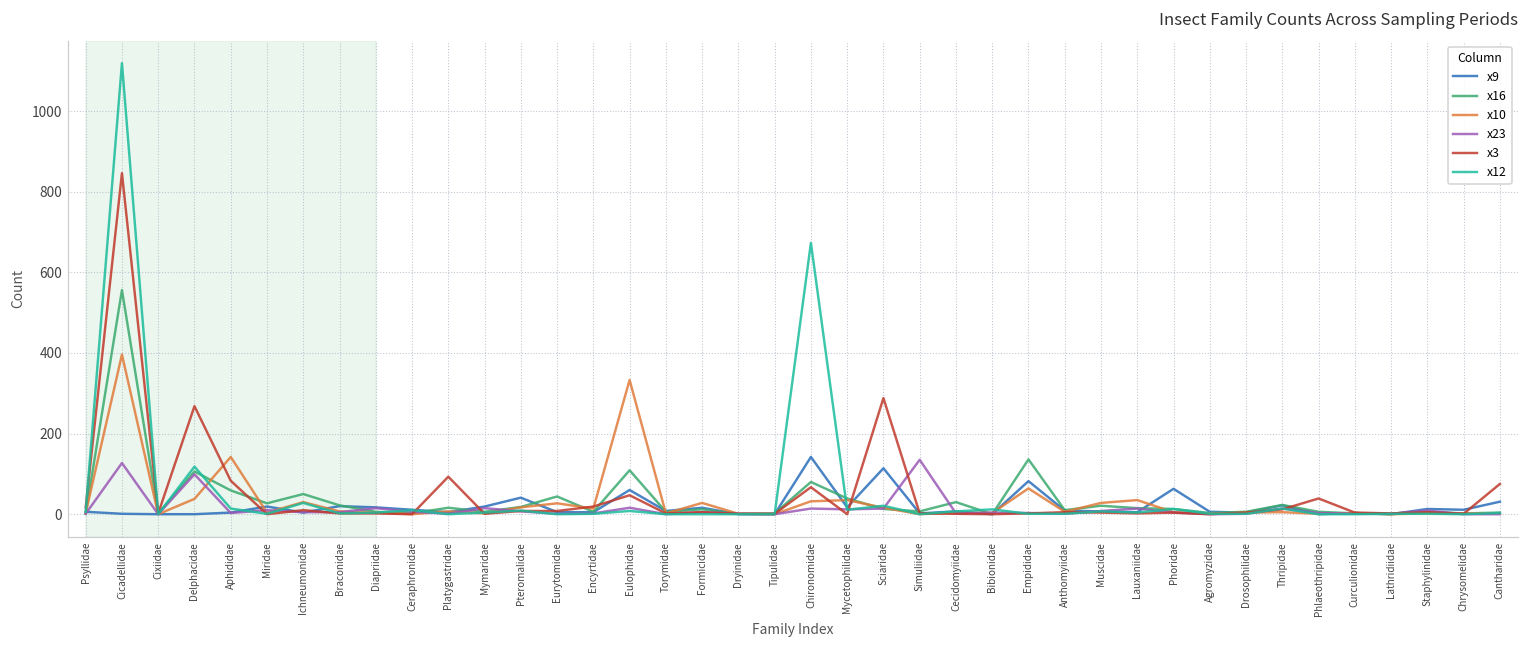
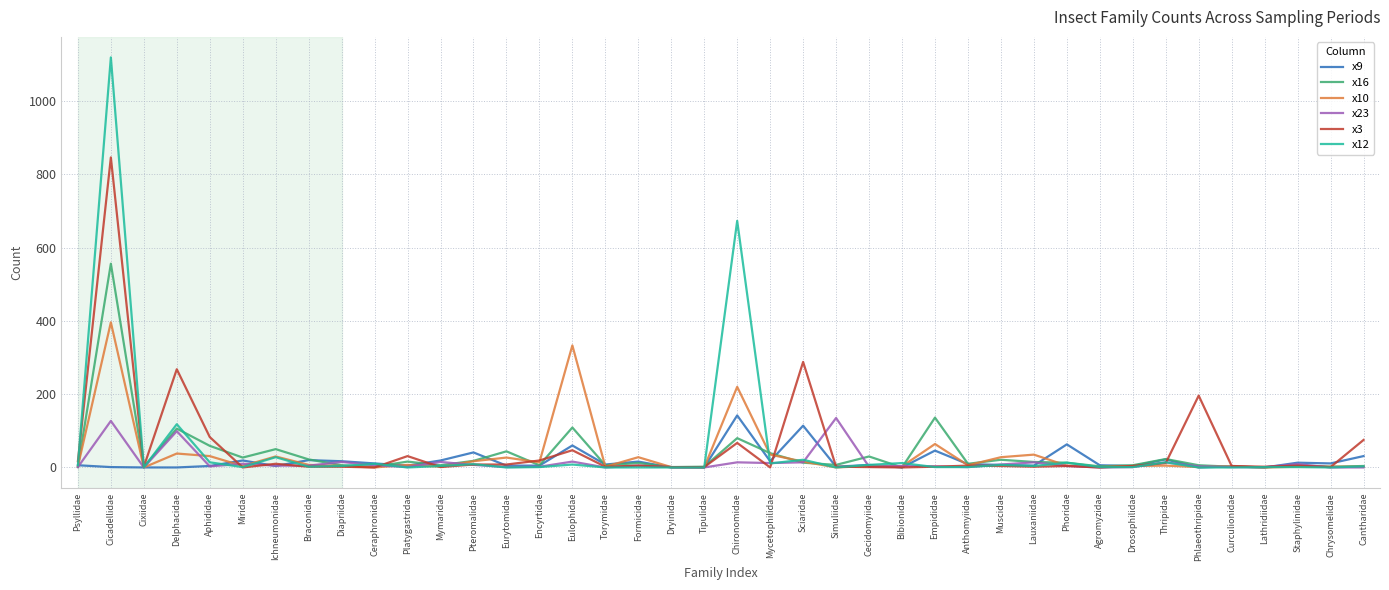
x10, Aphididae: 140 -> 30
x3, Platygastridae: 90 -> 30
x10, Chironomidae: 30 -> 220
x9, Empididae: 80 -> 50
x3, Phlaeothripidae: 40 -> 200
